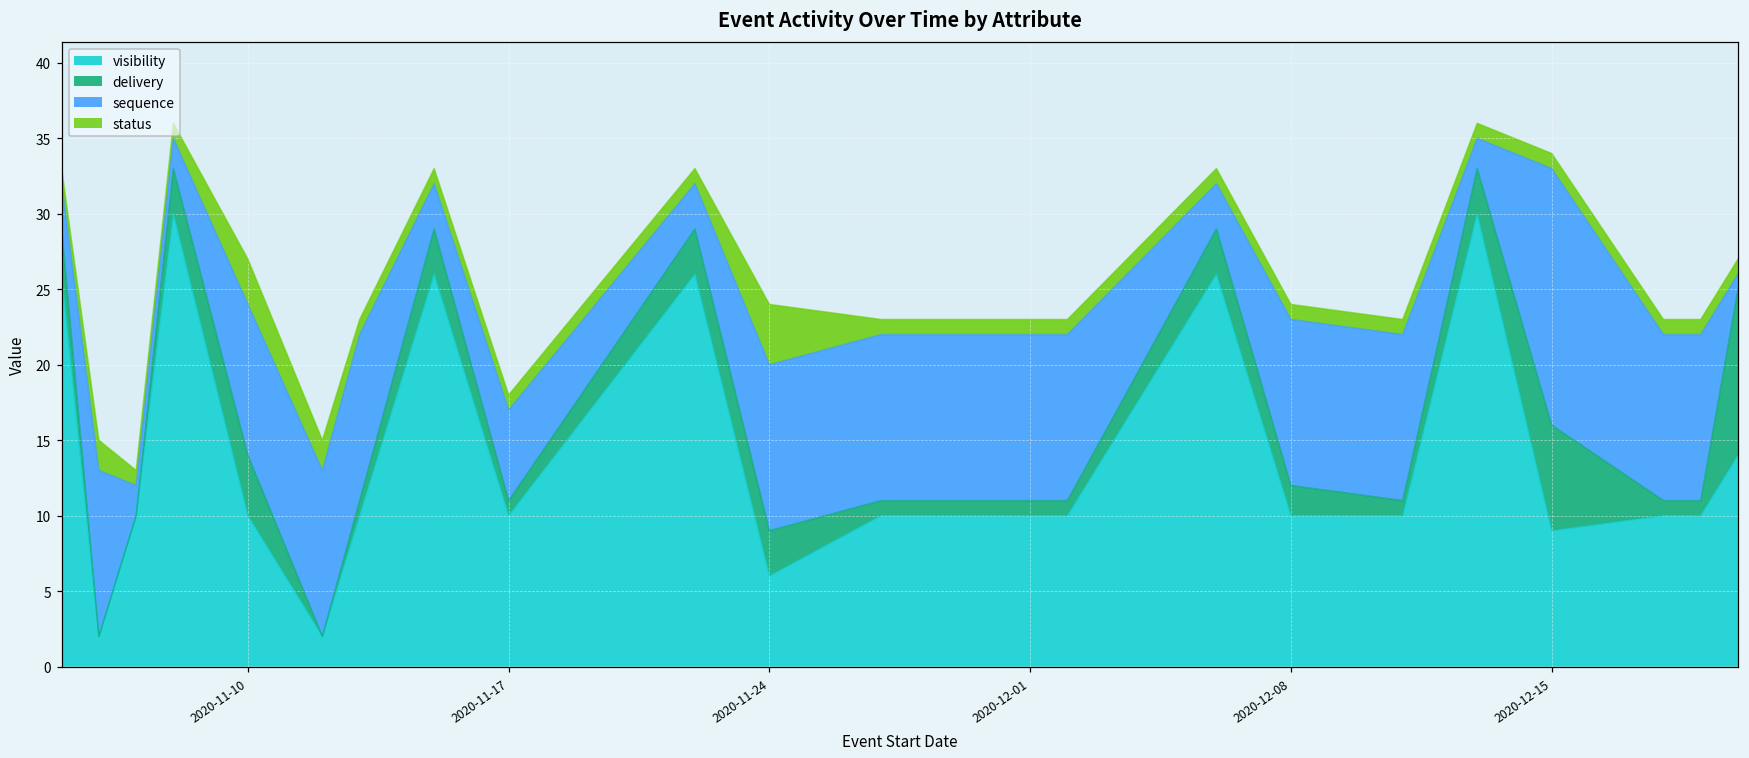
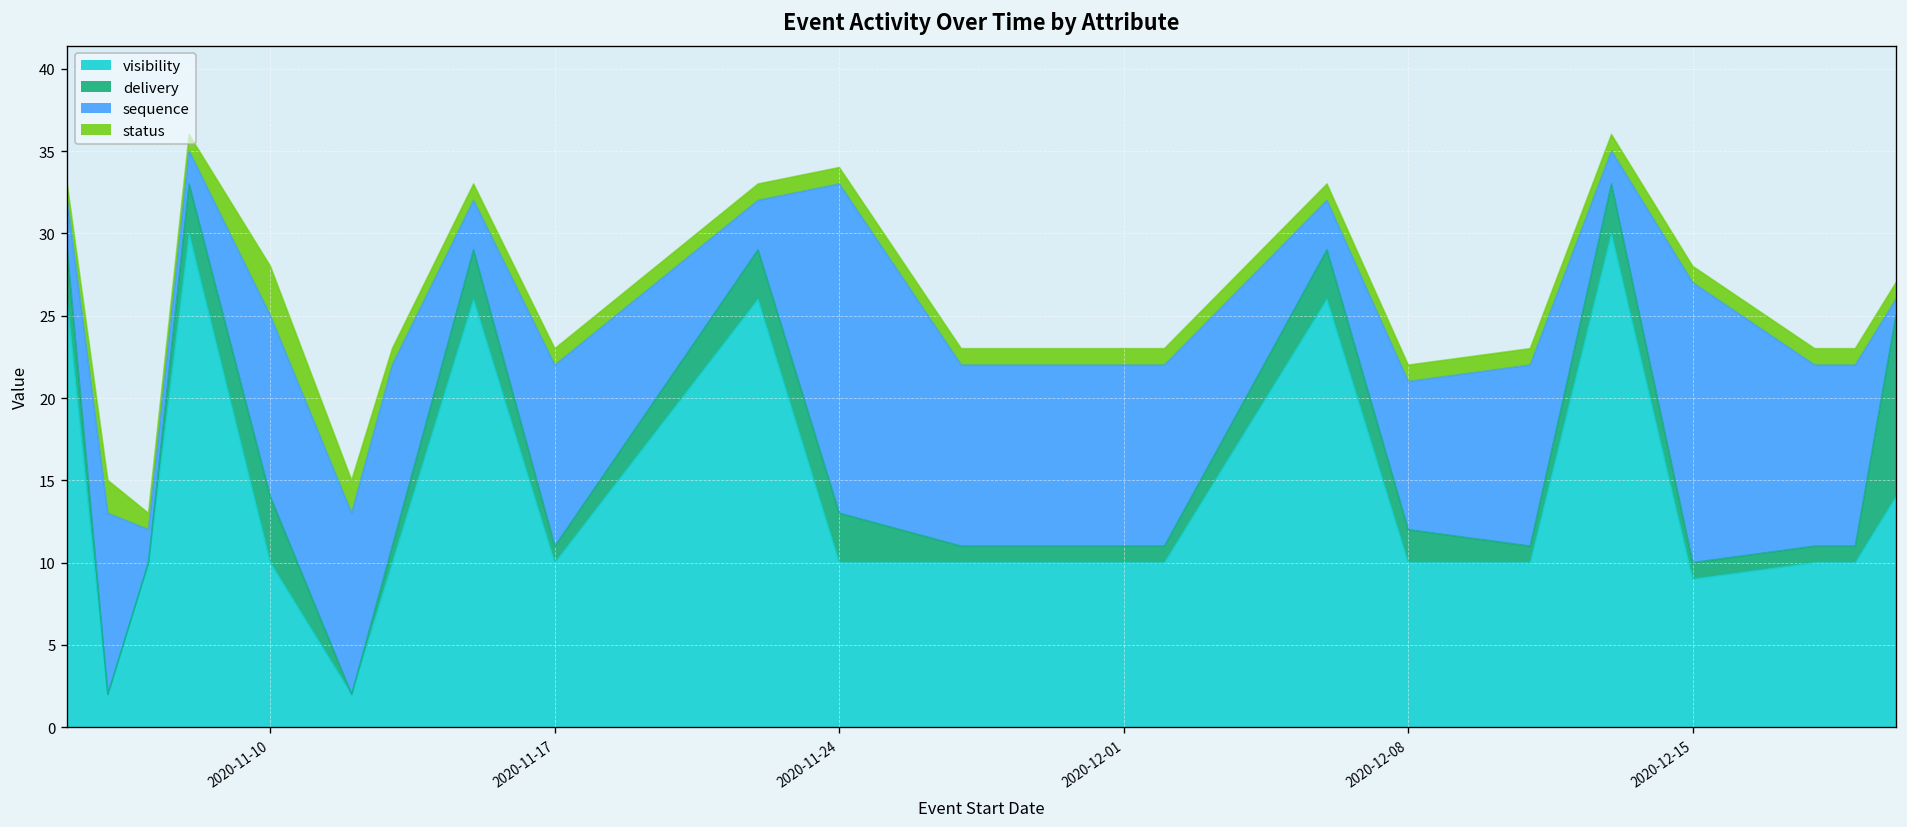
sequence, 2020-11-10: 10 -> 11
sequence, 2020-11-17: 6 -> 11
visibility, 2020-11-24: 6 -> 10
sequence, 2020-11-24: 11 -> 20
status, 2020-11-24: 4 -> 1
sequence, 2020-12-08: 11 -> 9
delivery, 2020-12-15: 7 -> 1
